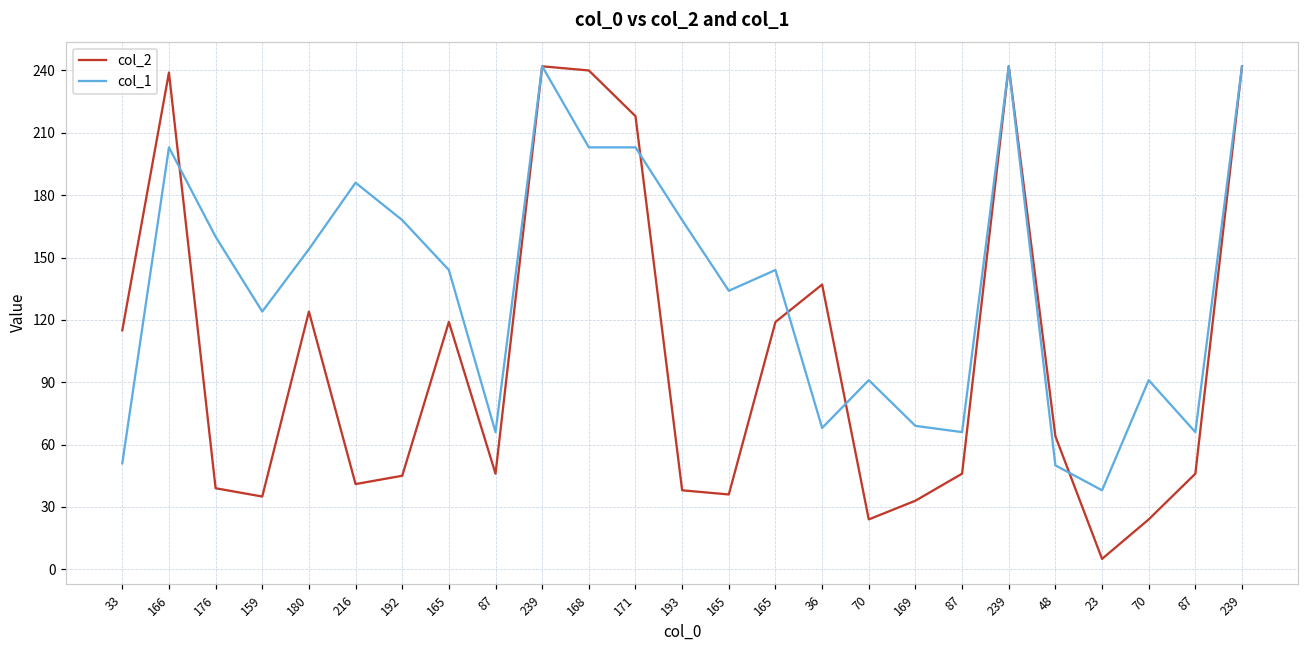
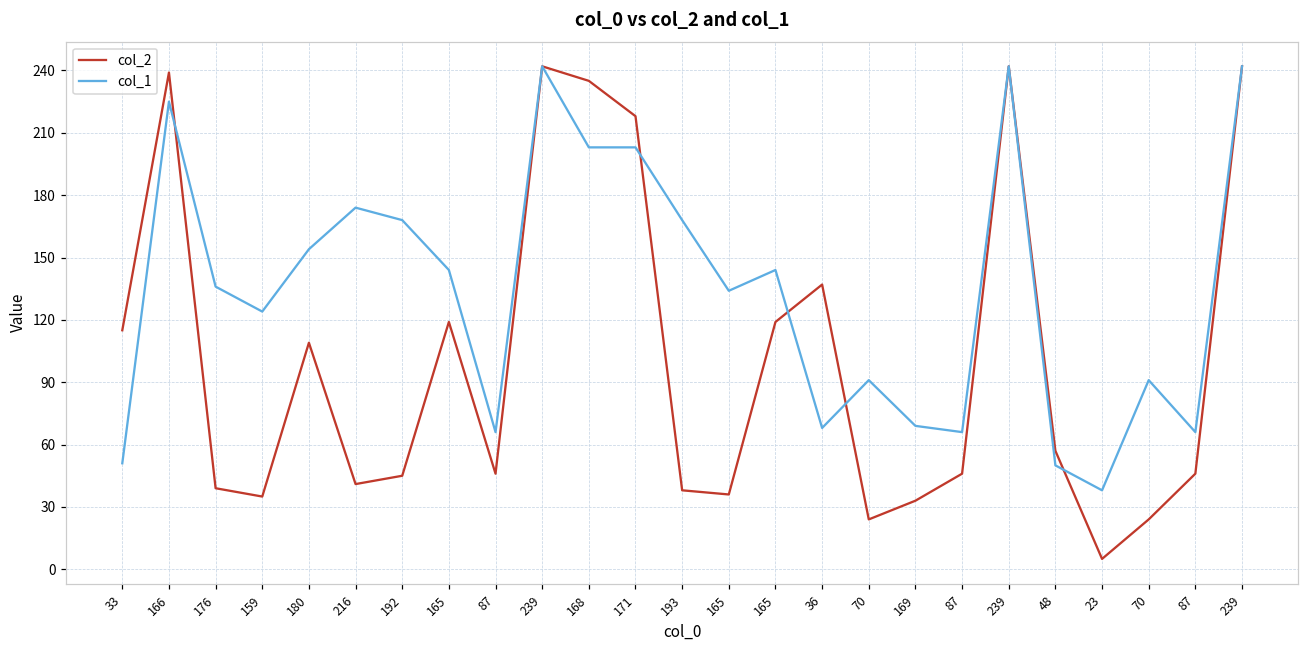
col_1, 166: 203 -> 225
col_1, 176: 160 -> 136
col_2, 180: 124 -> 109
col_1, 216: 186 -> 174
col_2, 168: 240 -> 235
col_2, 48: 64 -> 57
